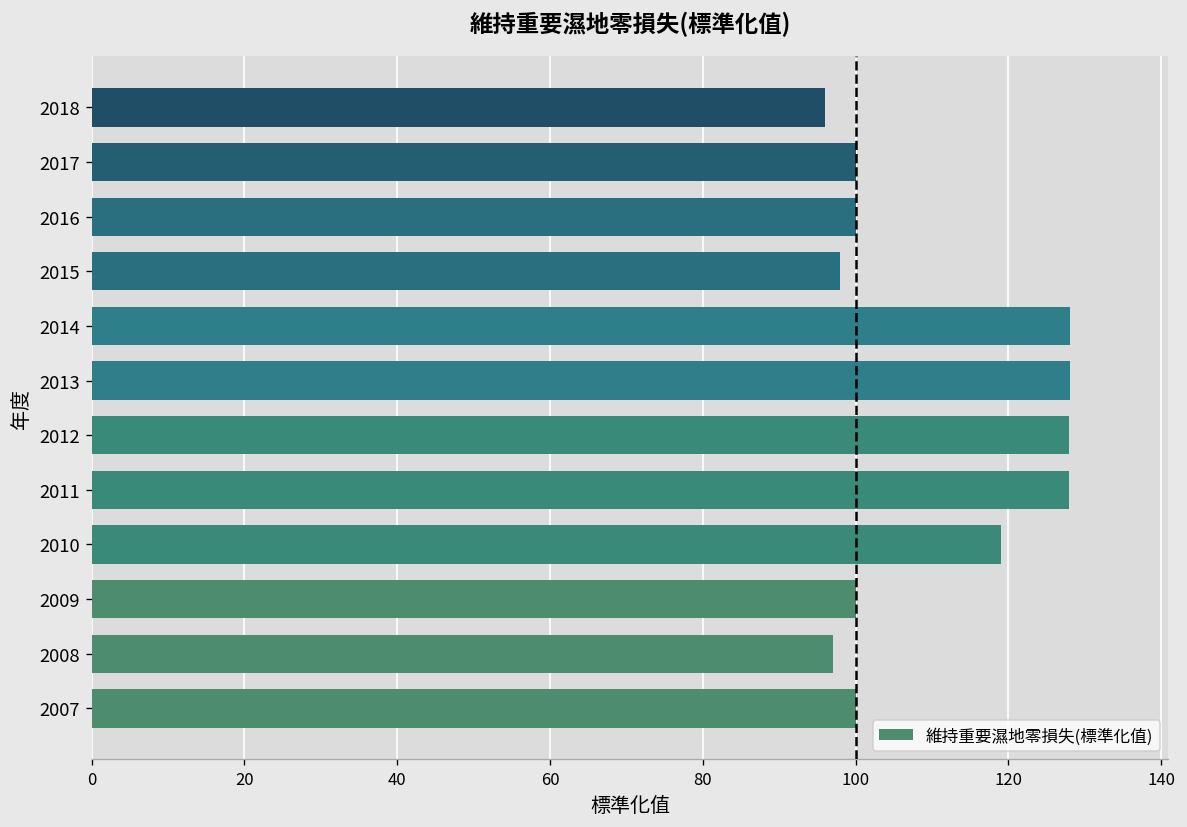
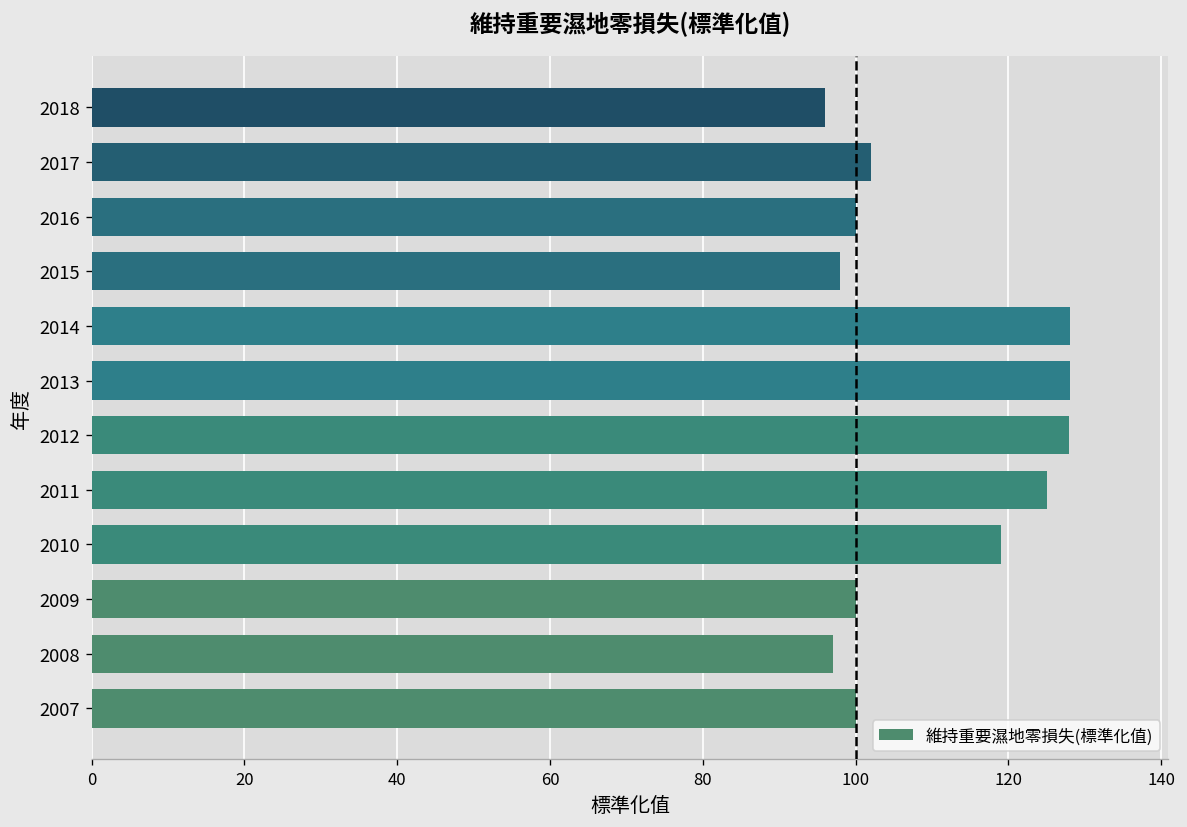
2017: 100 -> 102
2011: 128 -> 125
